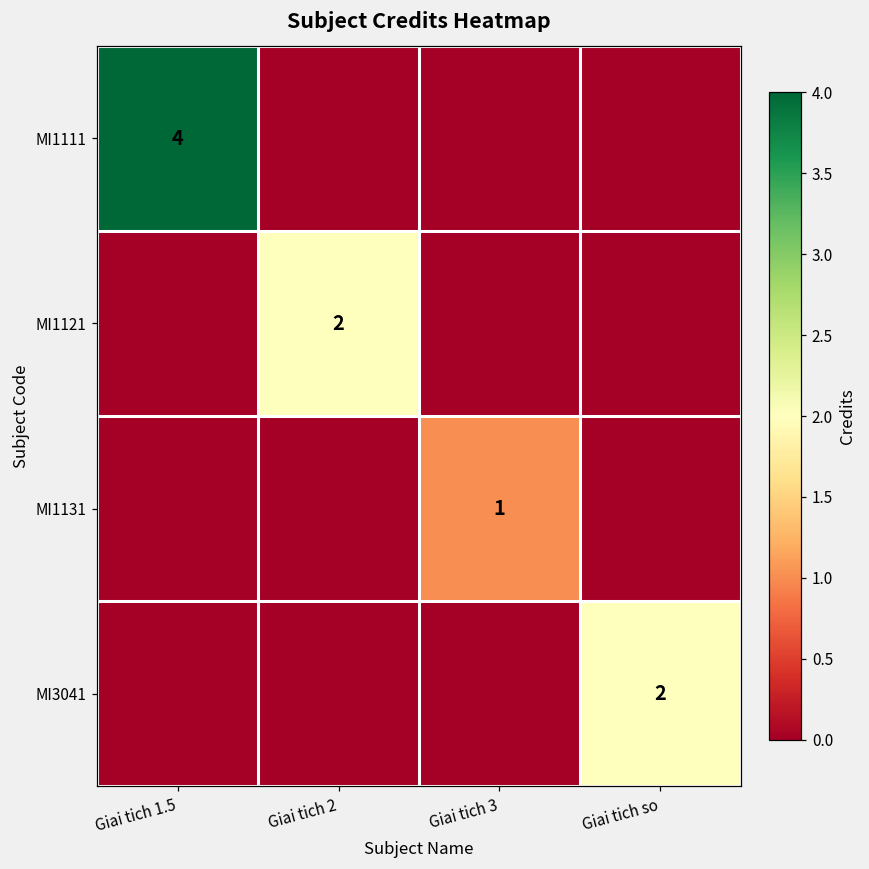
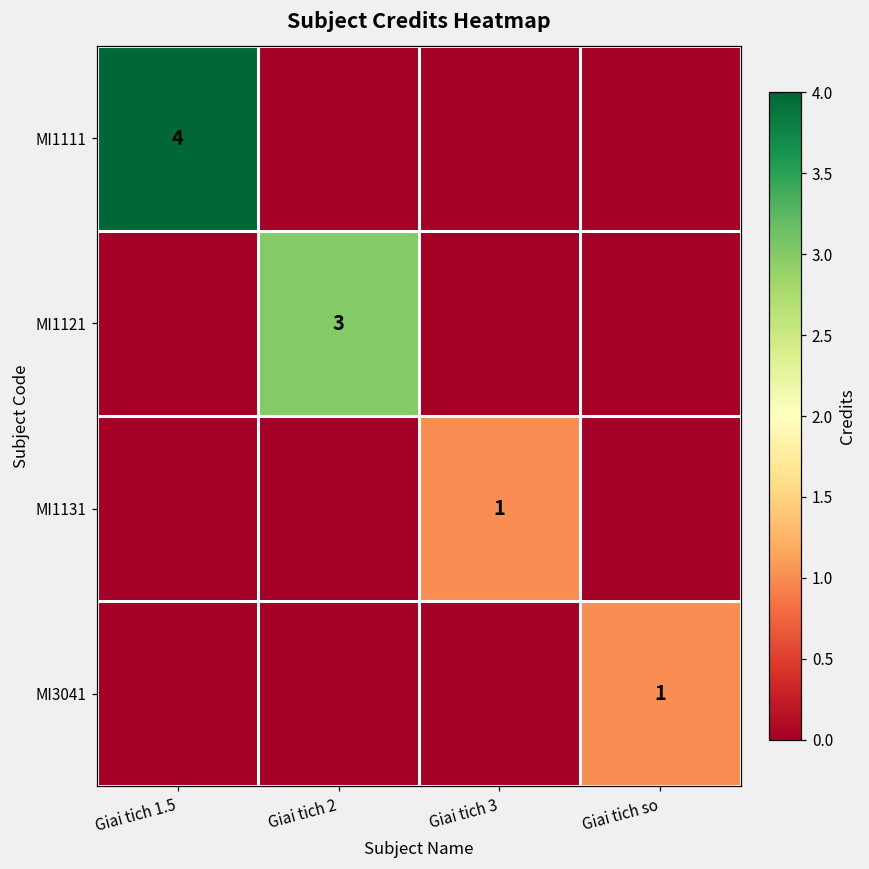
MI1121, Giai tich 2: 2 -> 3
MI3041, Giai tich so: 2 -> 1
